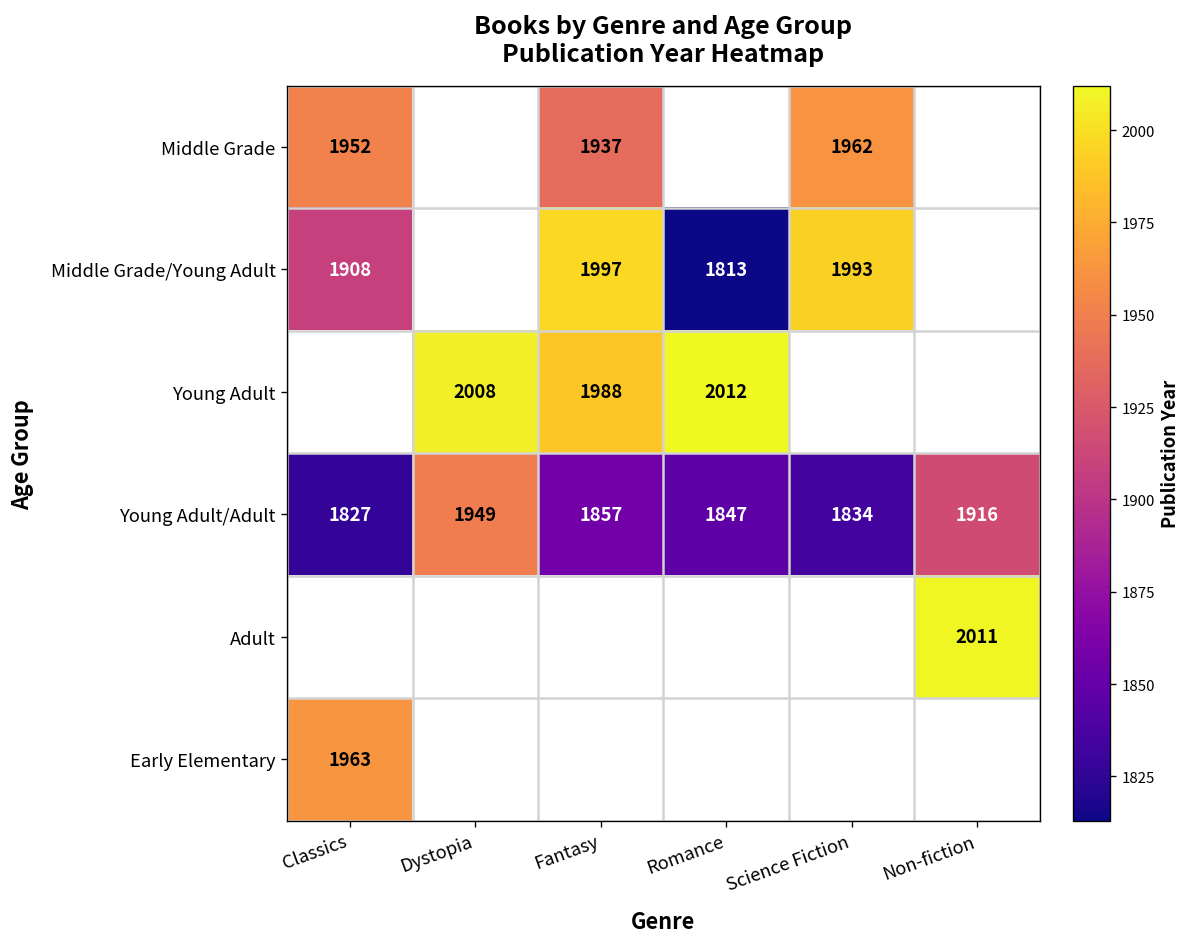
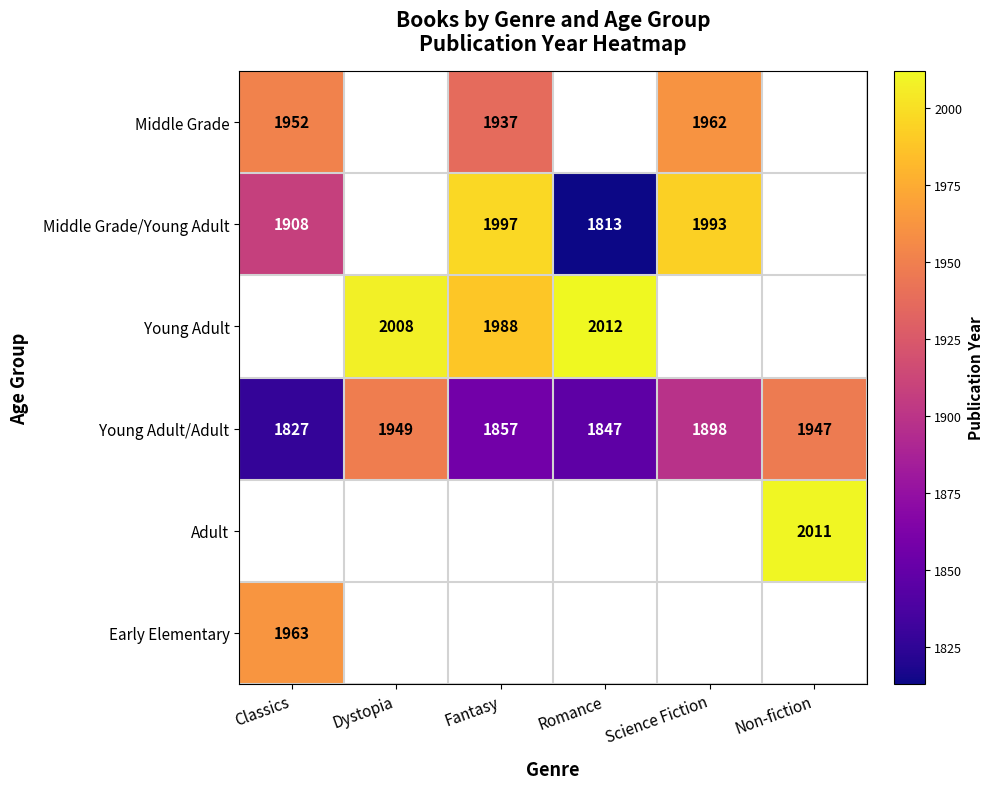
Young Adult/Adult, Science Fiction: 1834 -> 1898
Young Adult/Adult, Non-fiction: 1916 -> 1947
